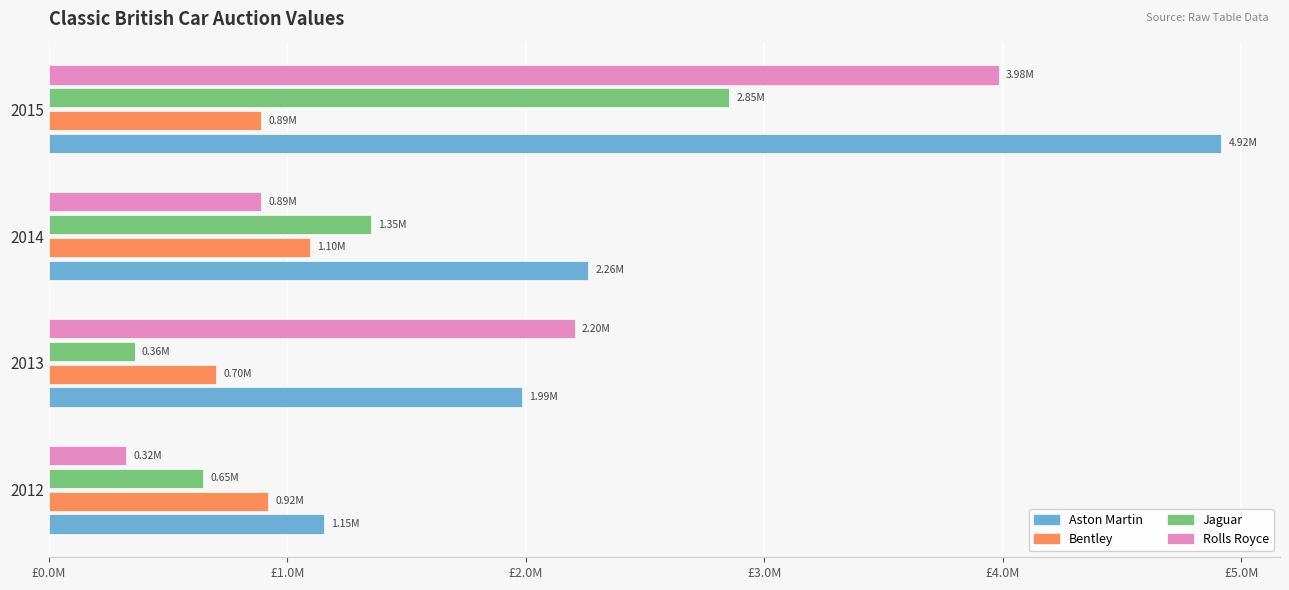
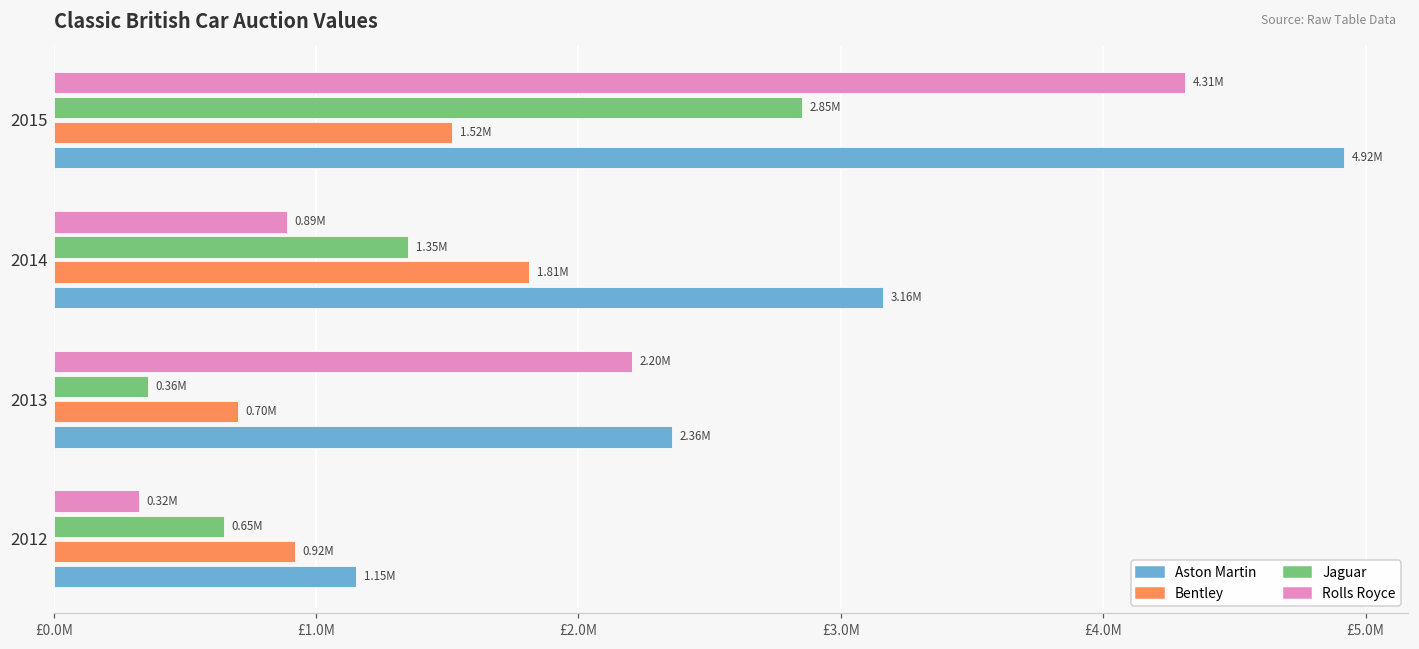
Rolls Royce, 2015: 3.98M -> 4.31M
Bentley, 2015: 0.89M -> 1.52M
Bentley, 2014: 1.10M -> 1.81M
Aston Martin, 2014: 2.26M -> 3.16M
Aston Martin, 2013: 1.99M -> 2.36M
